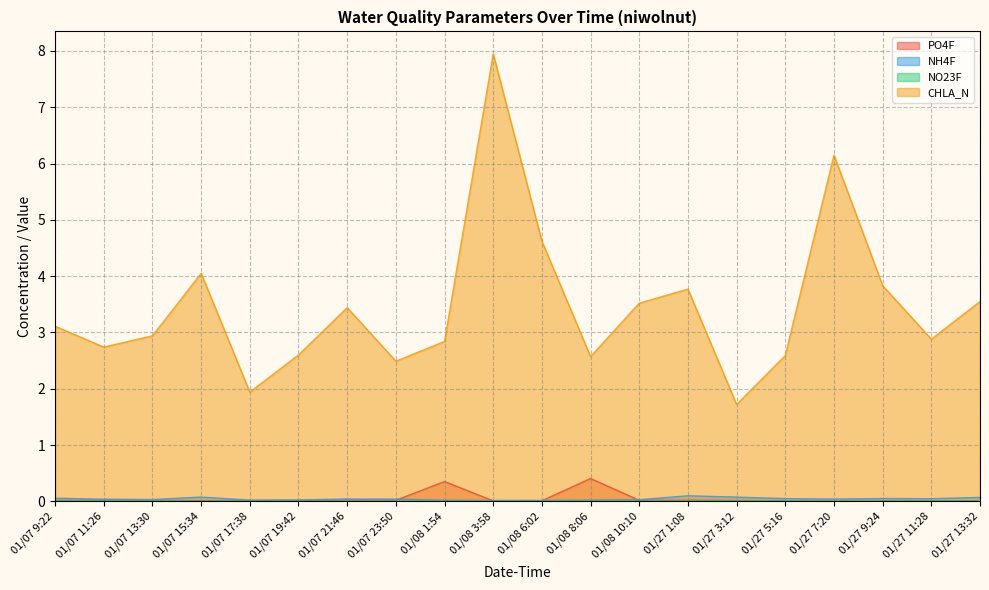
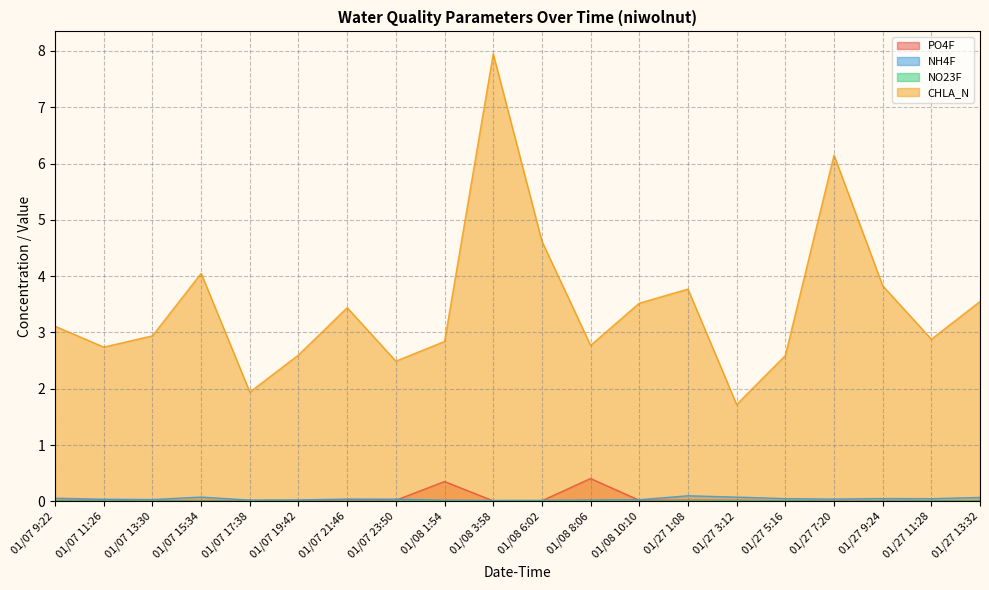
CHLA_N, 01/08 8:06: 2.6 -> 2.8
